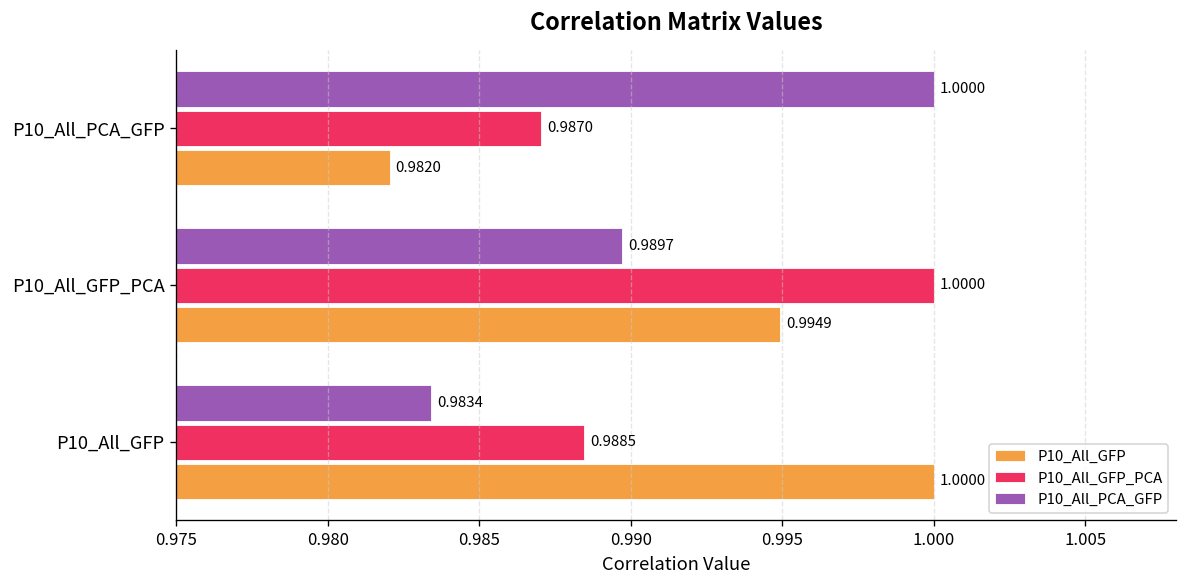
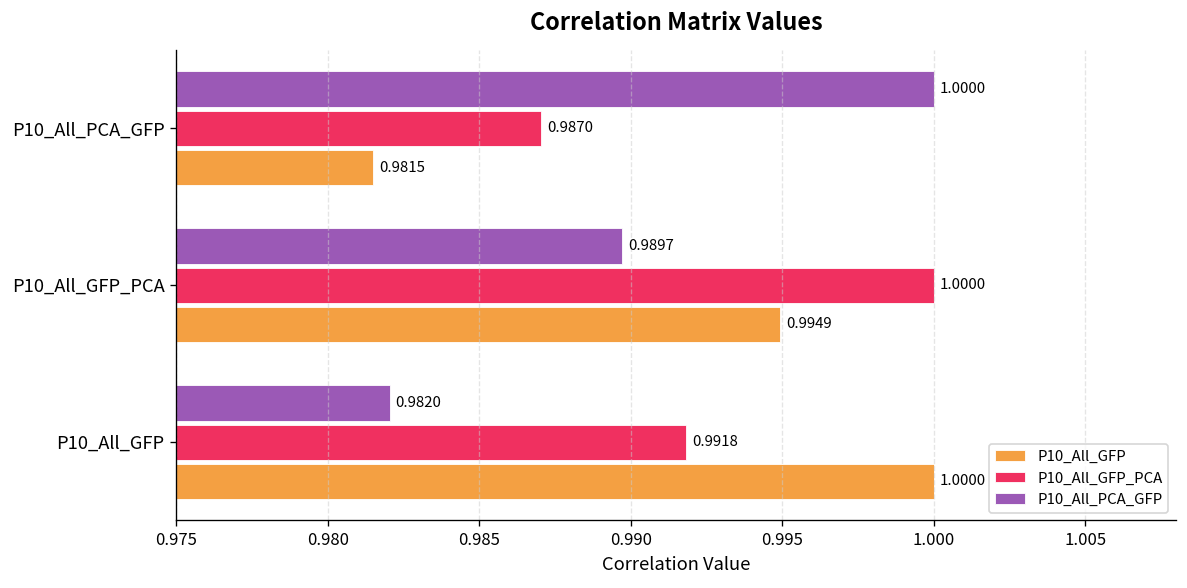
P10_All_GFP, P10_All_PCA_GFP: 0.9820 -> 0.9815
P10_All_PCA_GFP, P10_All_GFP: 0.9834 -> 0.9820
P10_All_GFP_PCA, P10_All_GFP: 0.9885 -> 0.9918
